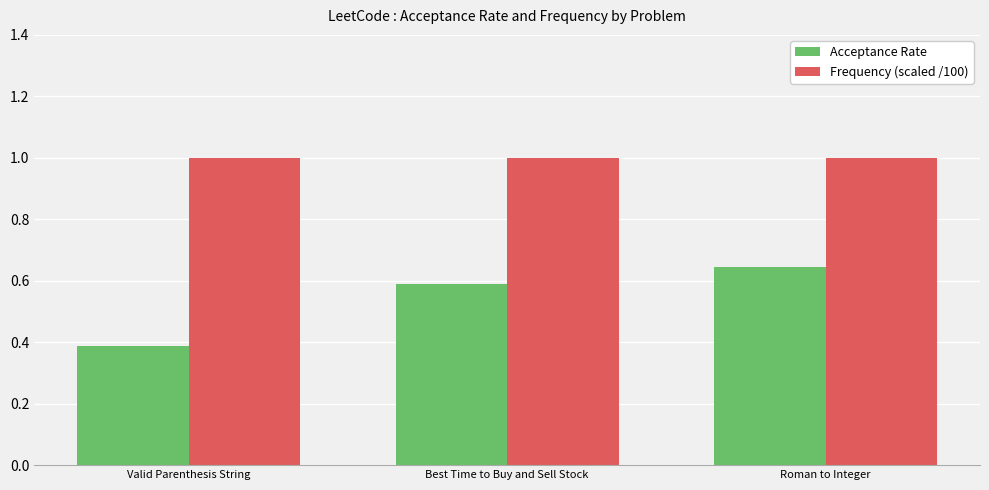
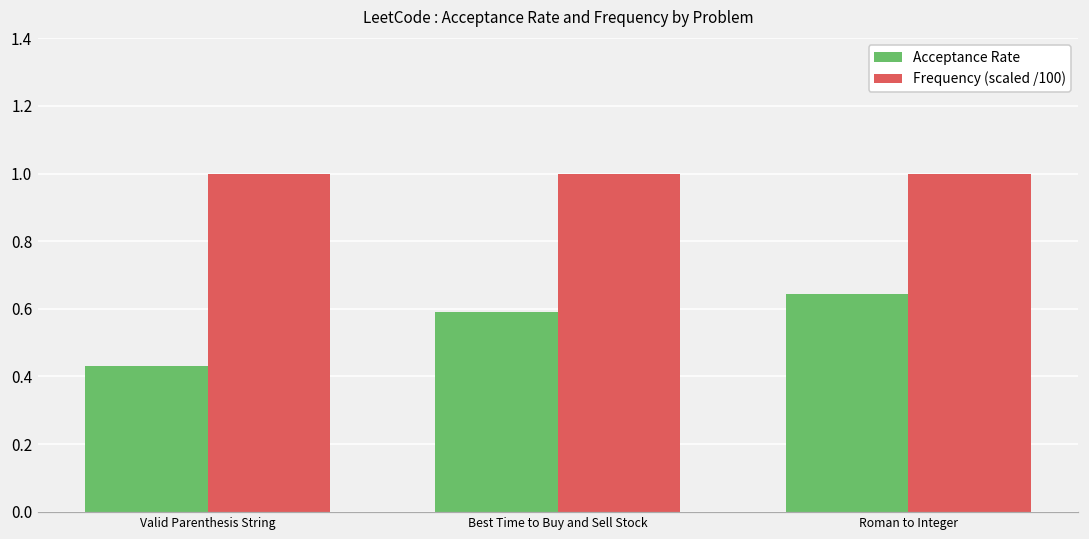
Acceptance Rate, Valid Parenthesis String: 0.39 -> 0.43
